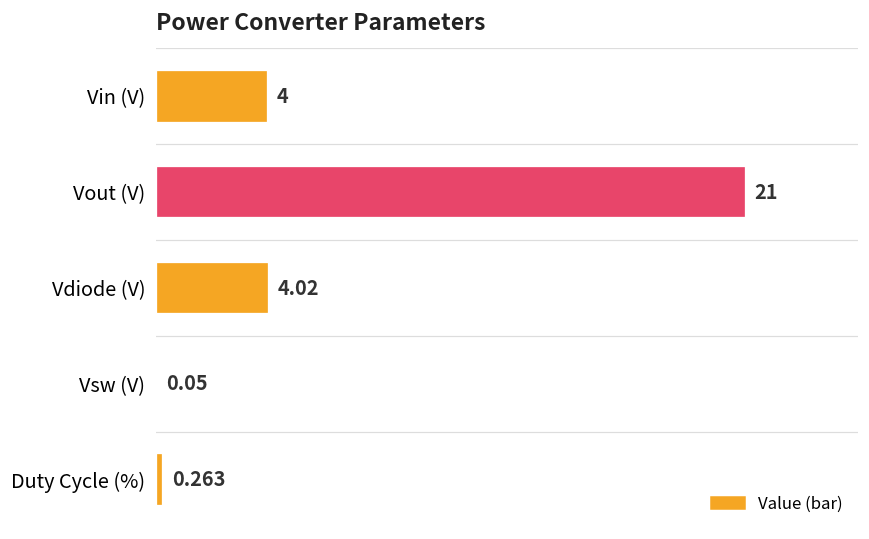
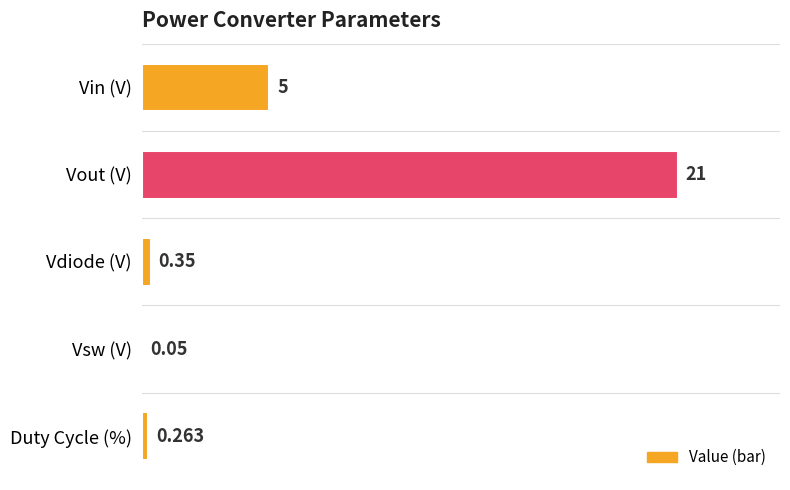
Vin (V): 4 -> 5
Vdiode (V): 4.02 -> 0.35
